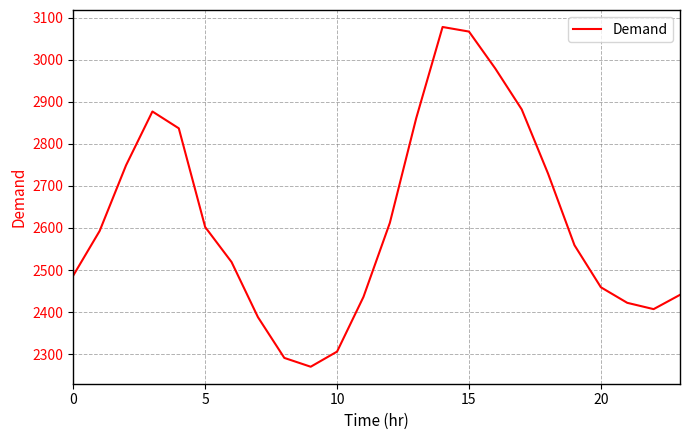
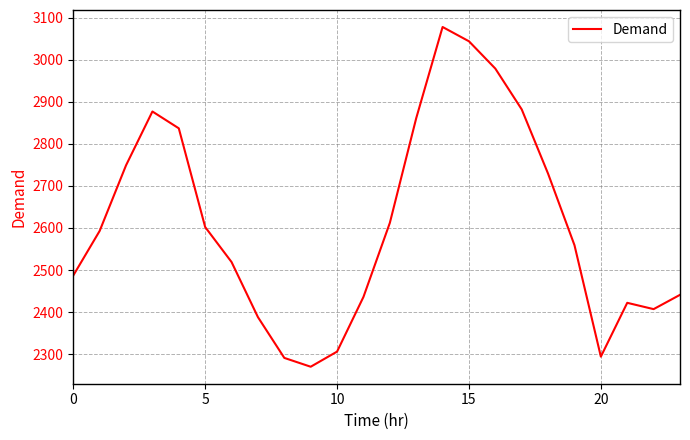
15: 3070 -> 3040
20: 2460 -> 2290
